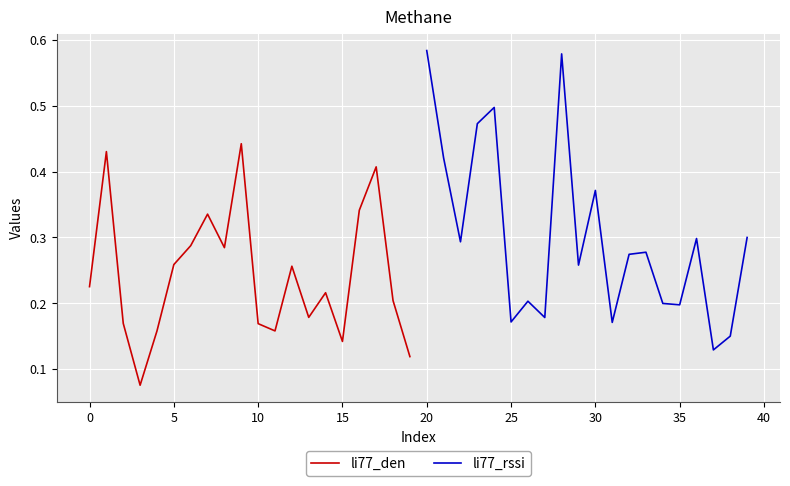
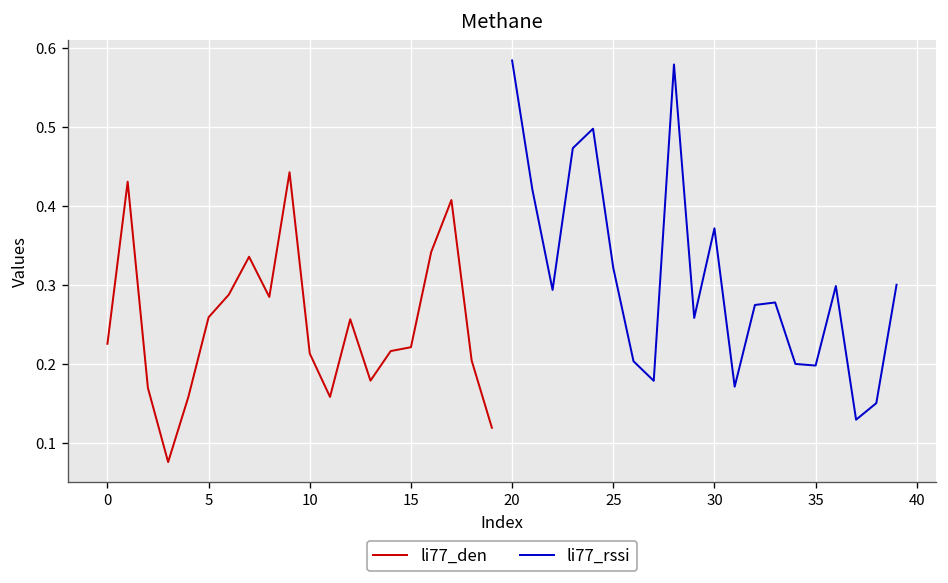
li77_den, 10: 0.17 -> 0.21
li77_den, 15: 0.14 -> 0.22
li77_rssi, 25: 0.17 -> 0.32
